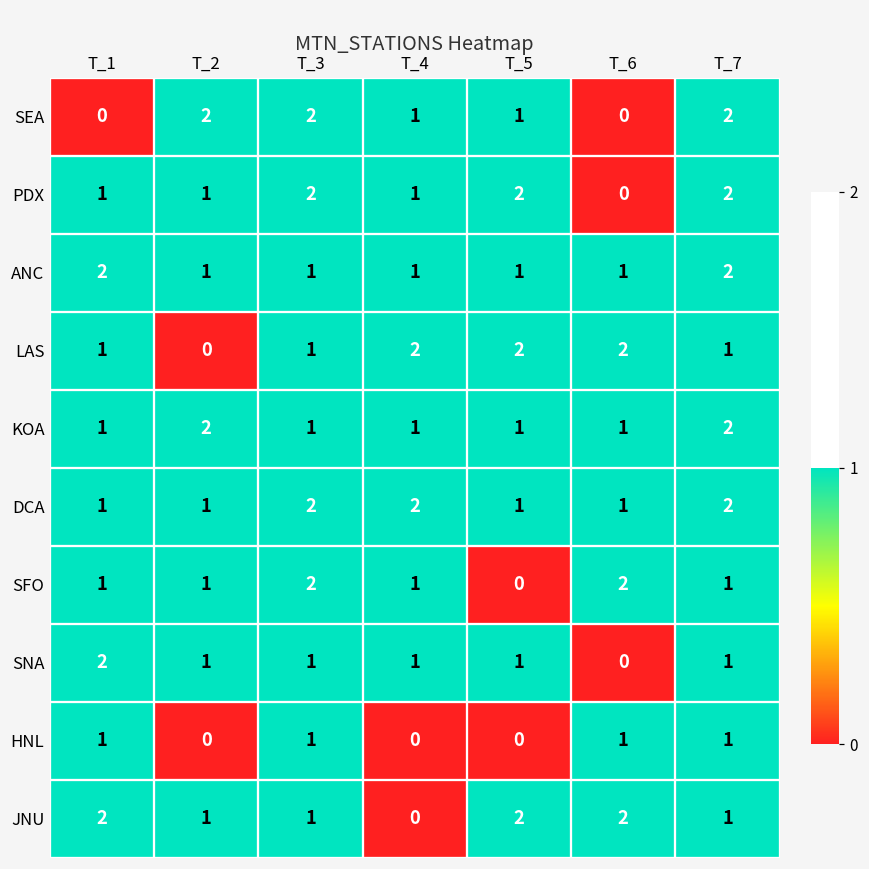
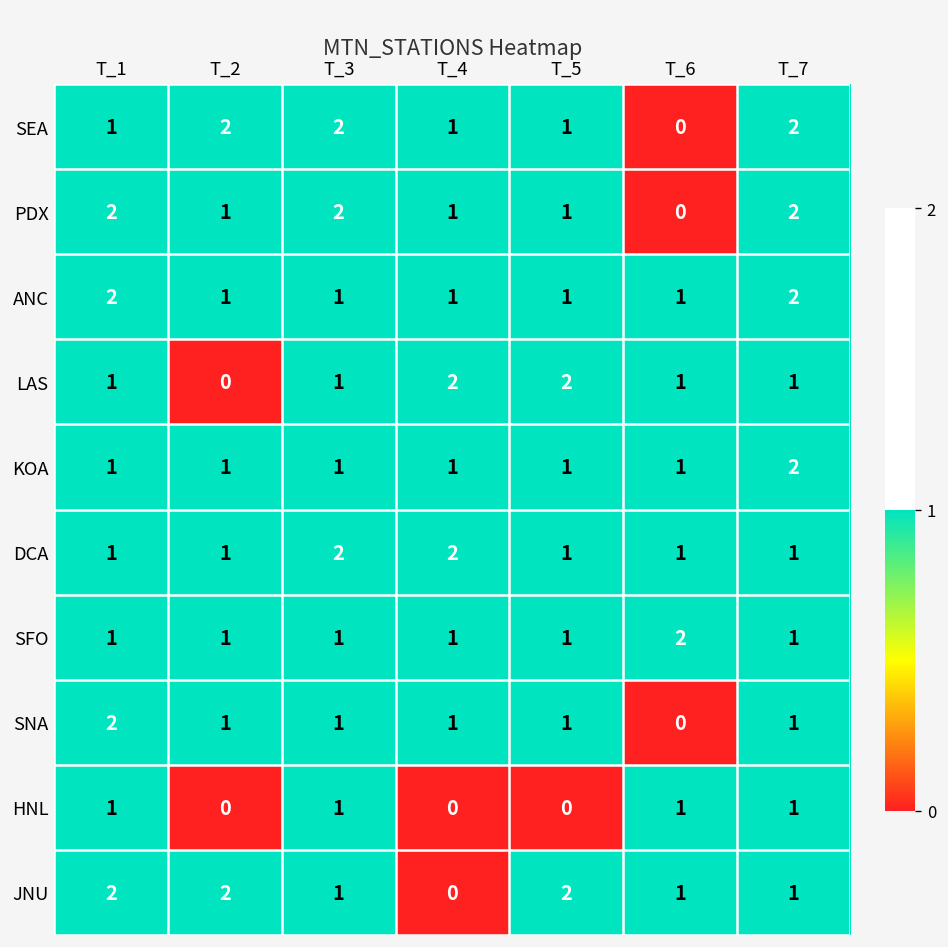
SEA, T_1: 0 -> 1
PDX, T_1: 1 -> 2
PDX, T_5: 2 -> 1
LAS, T_6: 2 -> 1
KOA, T_2: 2 -> 1
DCA, T_7: 2 -> 1
SFO, T_3: 2 -> 1
SFO, T_5: 0 -> 1
JNU, T_2: 1 -> 2
JNU, T_6: 2 -> 1
